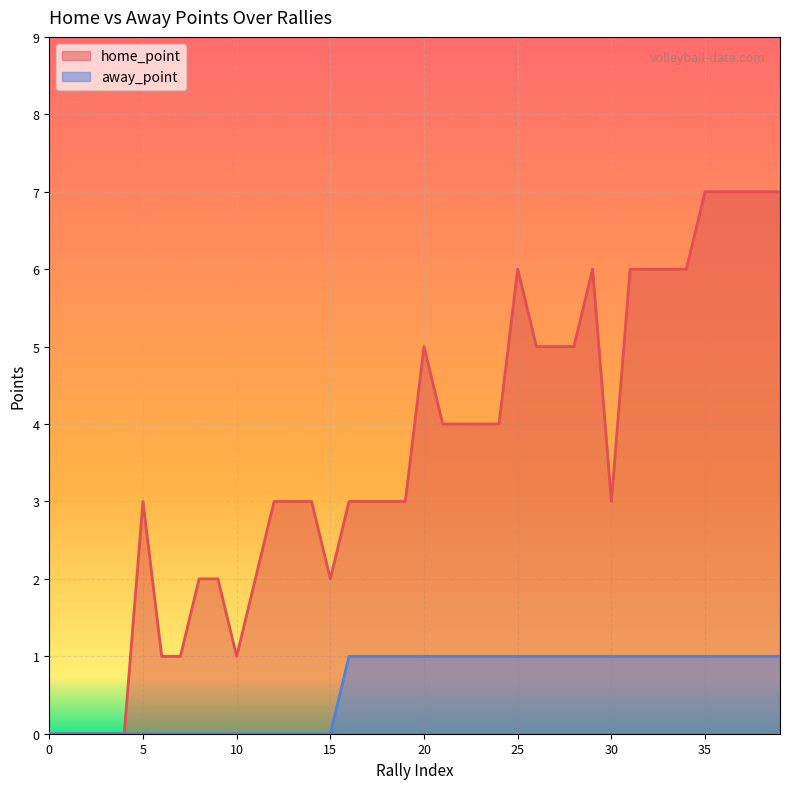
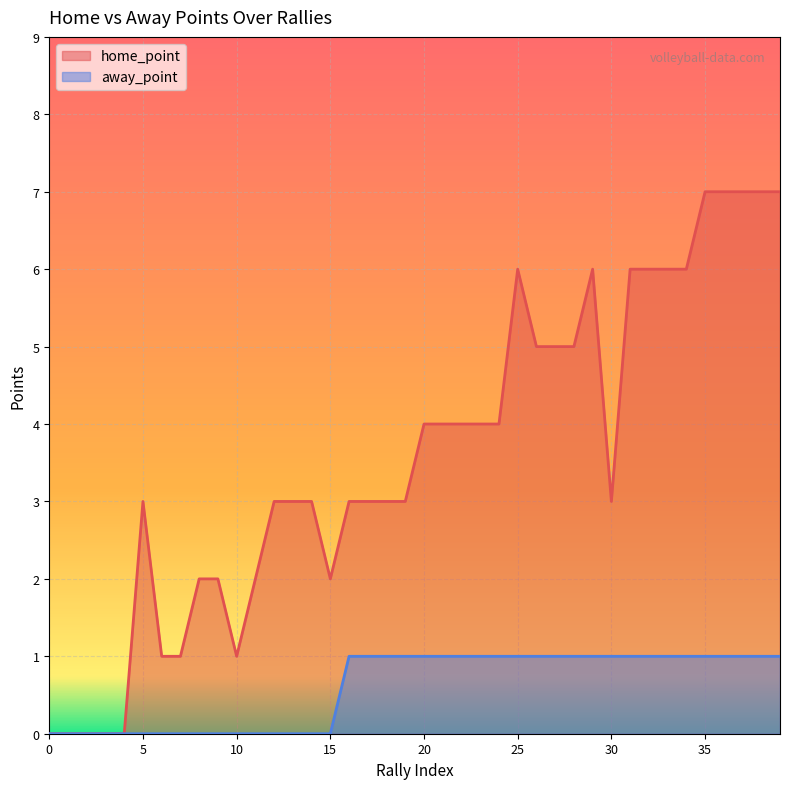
home_point, 20: 5 -> 4
